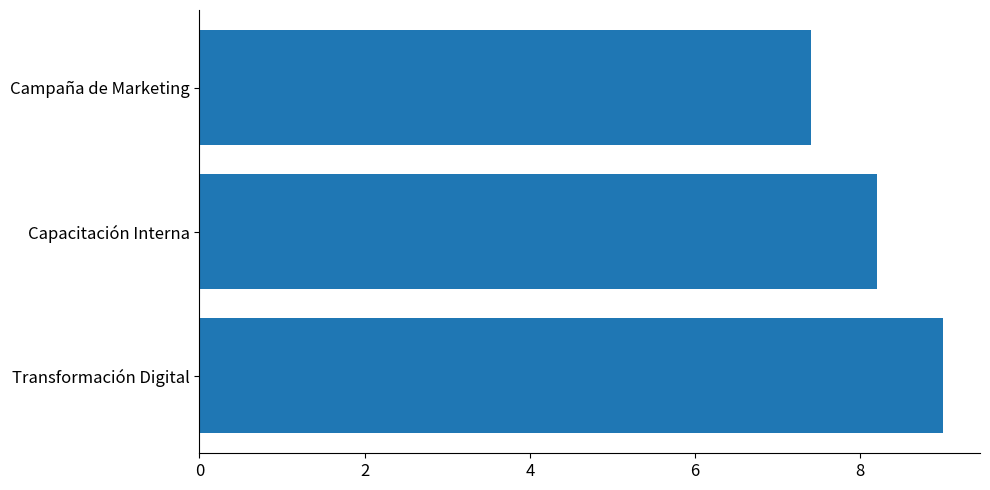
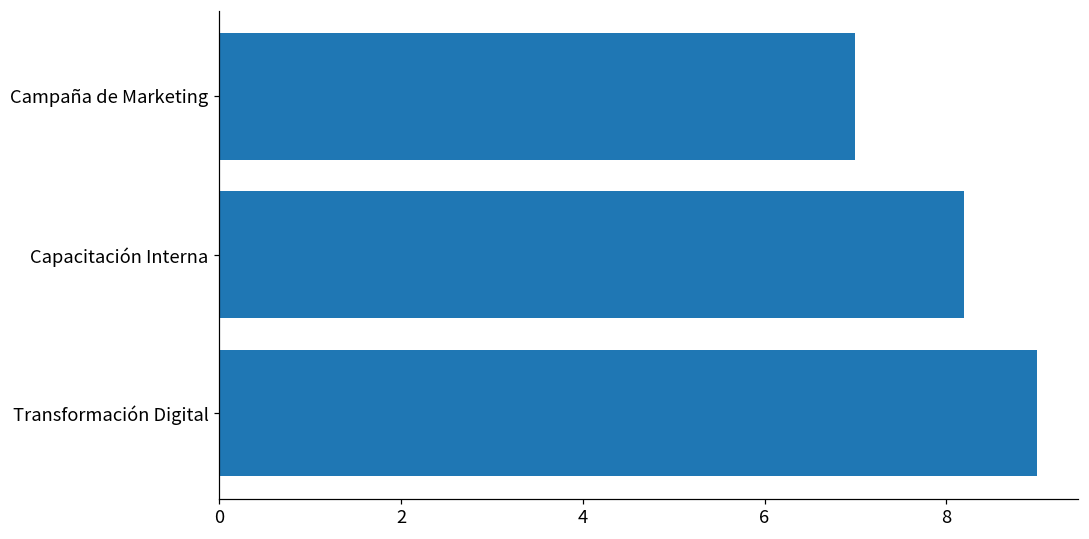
Campaña de Marketing: 7.4 -> 7.0
